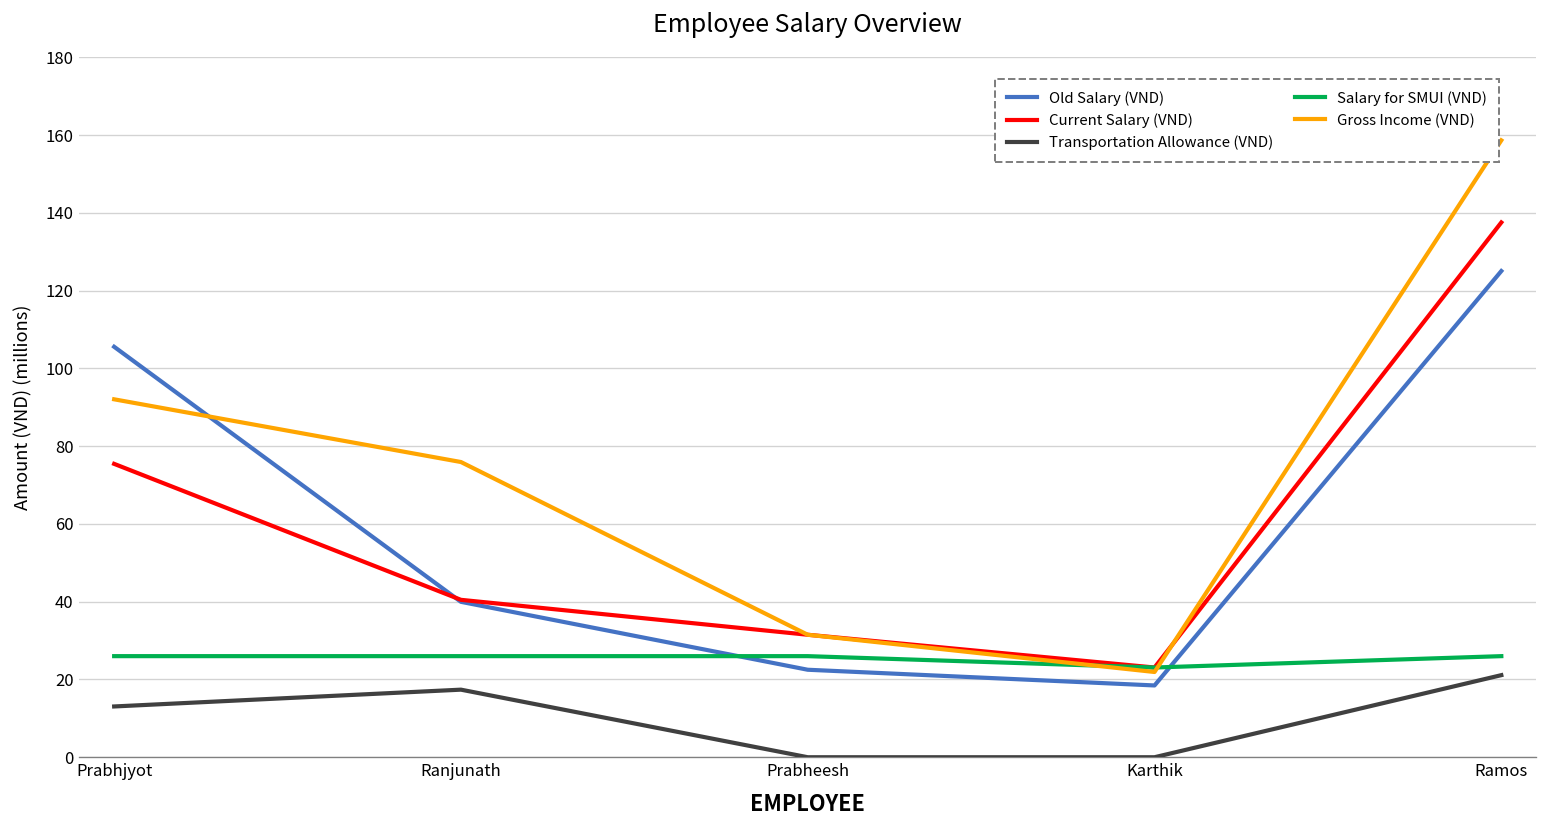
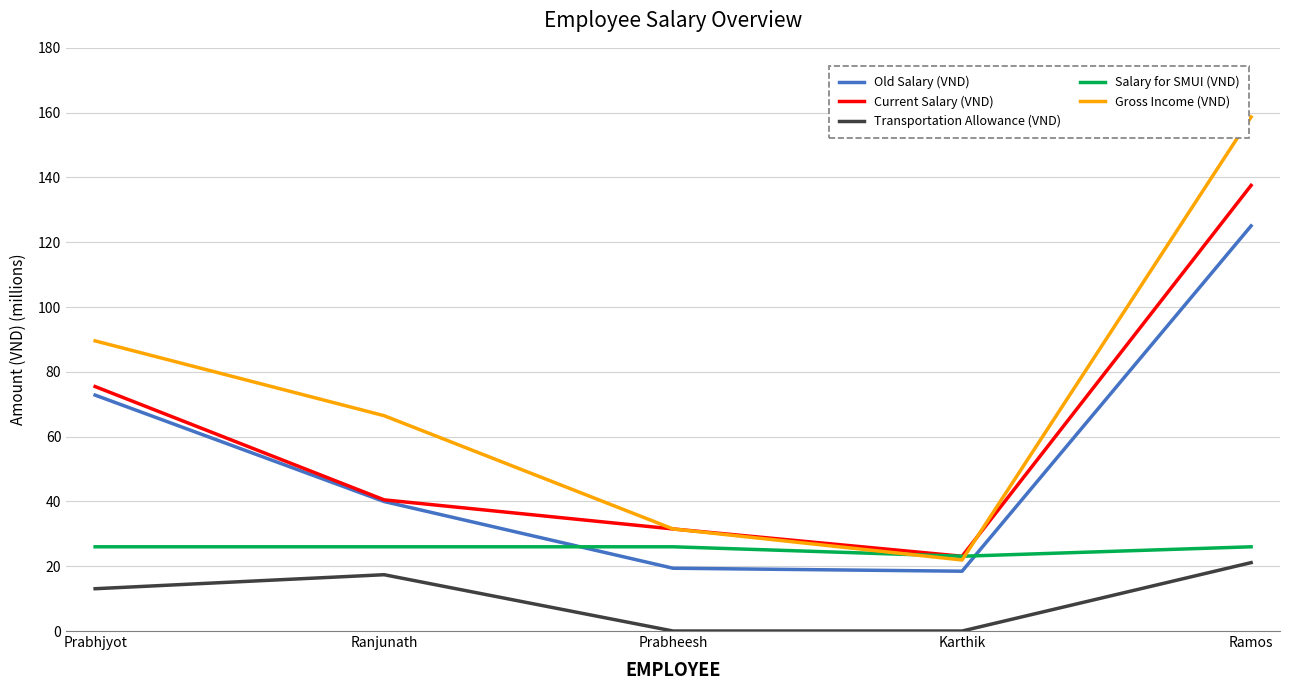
Old Salary (VND), Prabhjyot: 106 -> 73
Gross Income (VND), Prabhjyot: 92 -> 90
Gross Income (VND), Ranjunath: 76 -> 66
Old Salary (VND), Prabheesh: 23 -> 19
